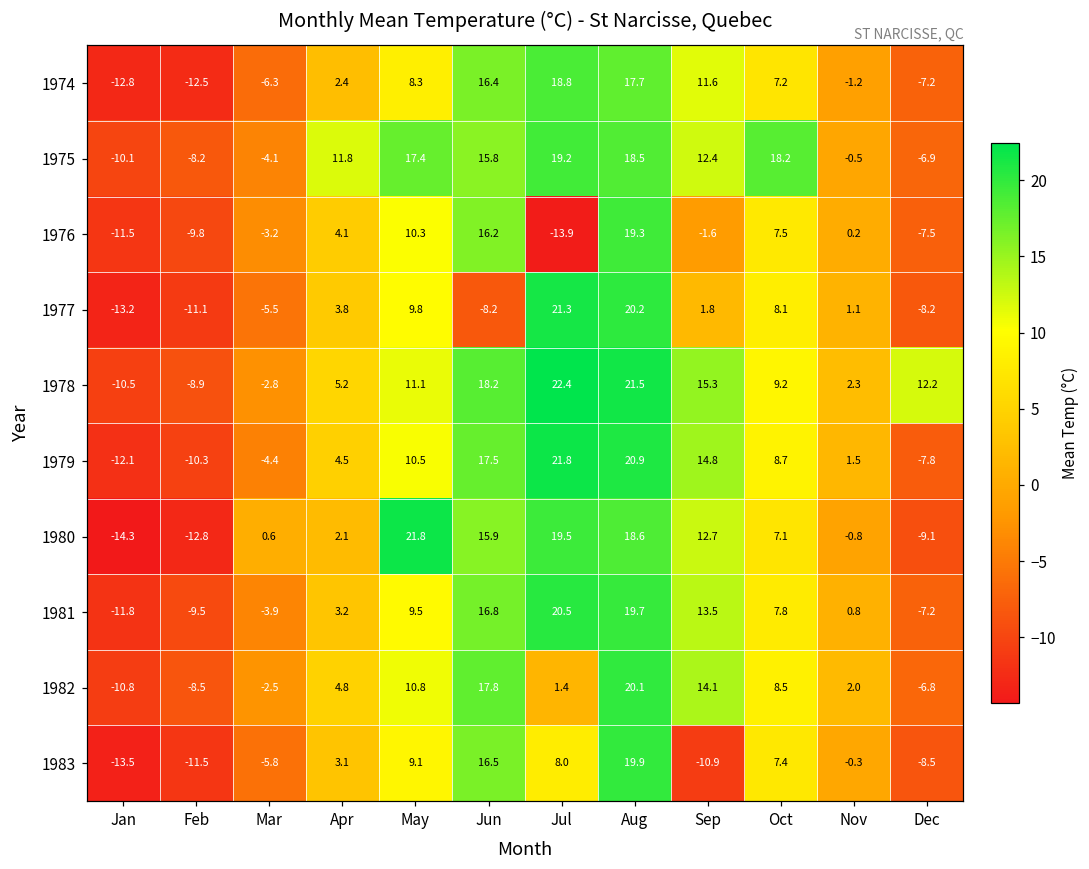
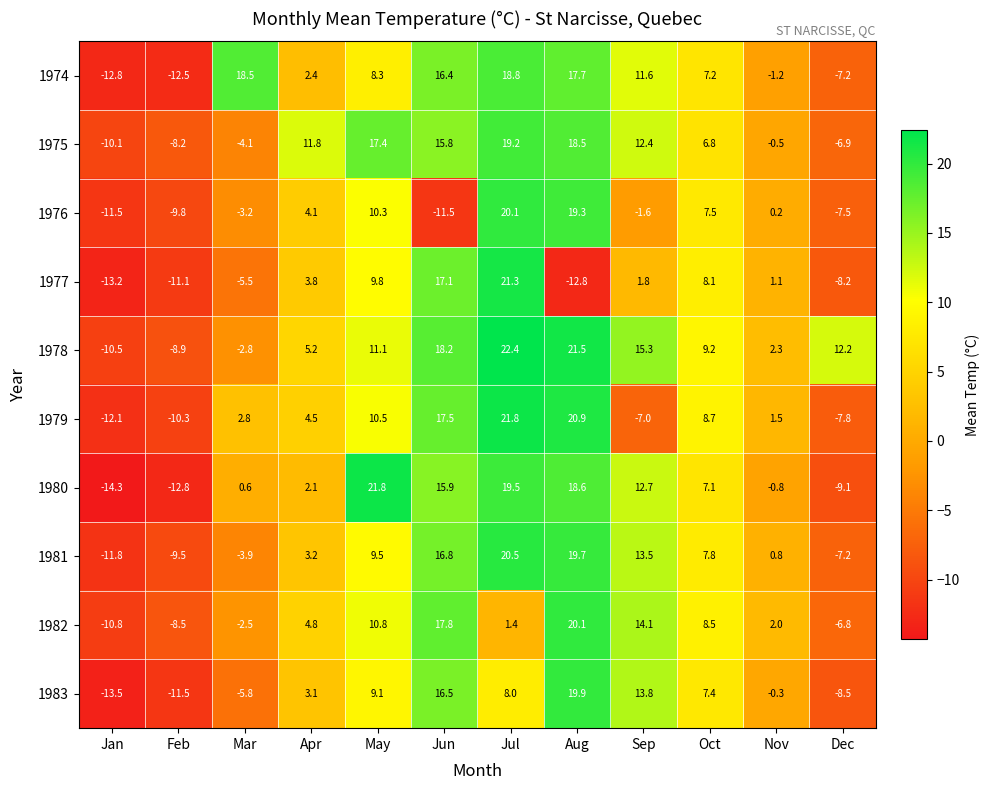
1974, Mar: -6.3 -> 18.5
1975, Oct: 18.2 -> 6.8
1976, Jun: 16.2 -> -11.5
1976, Jul: -13.9 -> 20.1
1977, Jun: -8.2 -> 17.1
1977, Aug: 20.2 -> -12.8
1979, Mar: -4.4 -> 2.8
1979, Sep: 14.8 -> -7.0
1983, Sep: -10.9 -> 13.8
